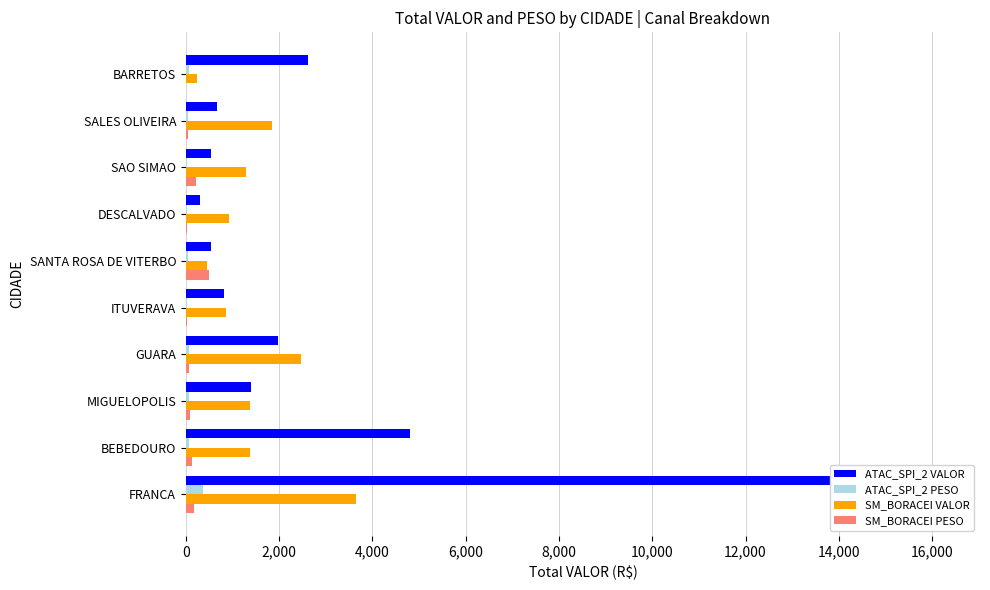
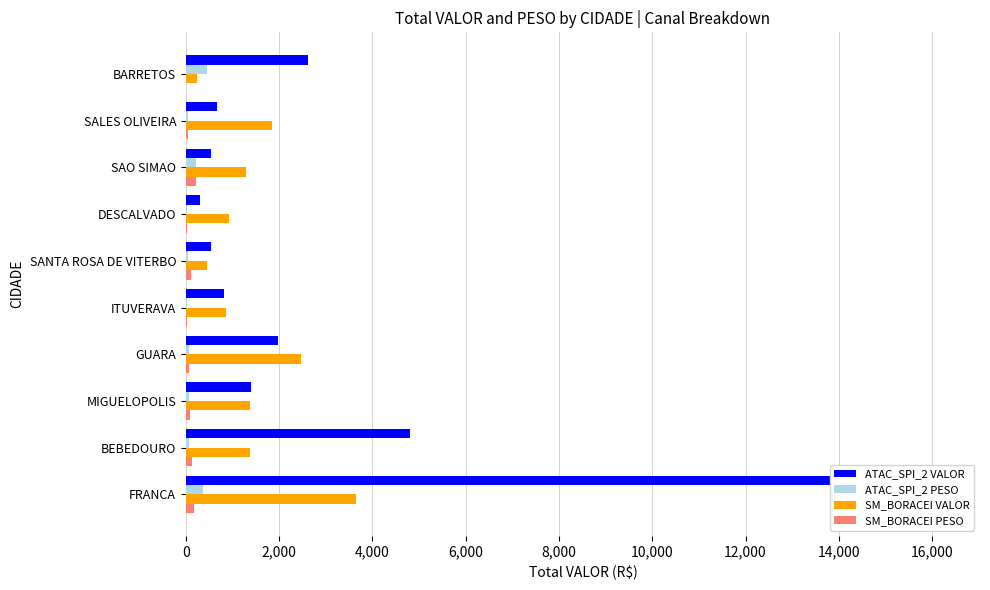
ATAC_SPI_2 PESO, BARRETOS: 100 -> 400
ATAC_SPI_2 PESO, SAO SIMAO: 0 -> 200
SM_BORACEI PESO, SANTA ROSA DE VITERBO: 500 -> 100
